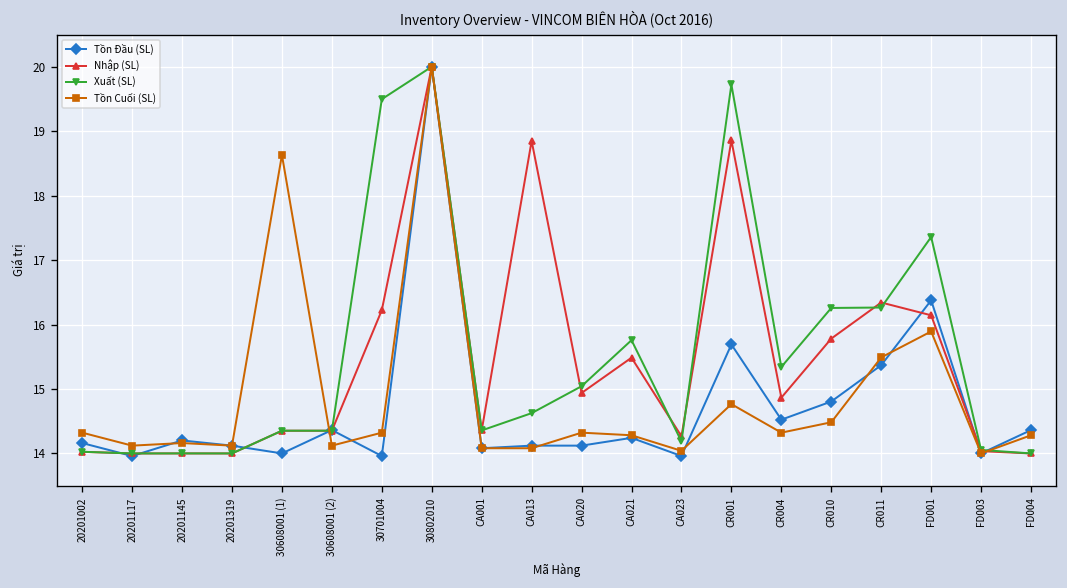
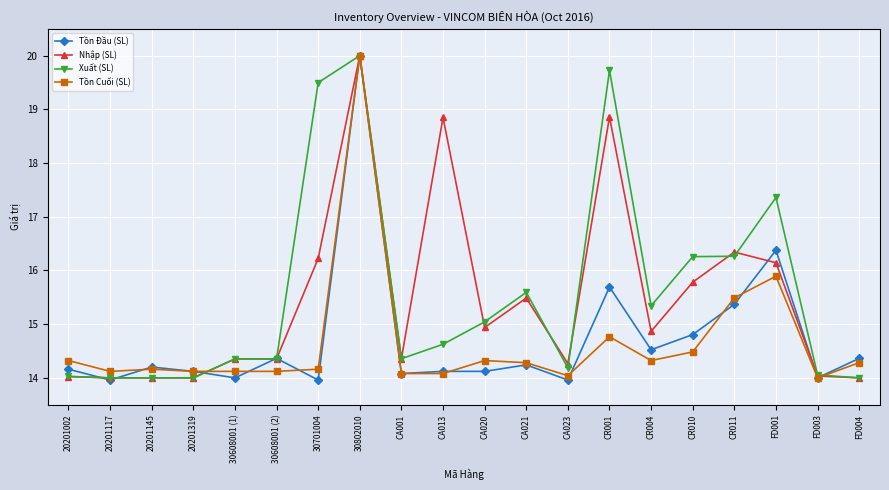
Tồn Cuối (SL), 30608001 (1): 18.6 -> 14.1
Tồn Cuối (SL), 30701004: 14.3 -> 14.2
Xuất (SL), CA021: 15.8 -> 15.6
